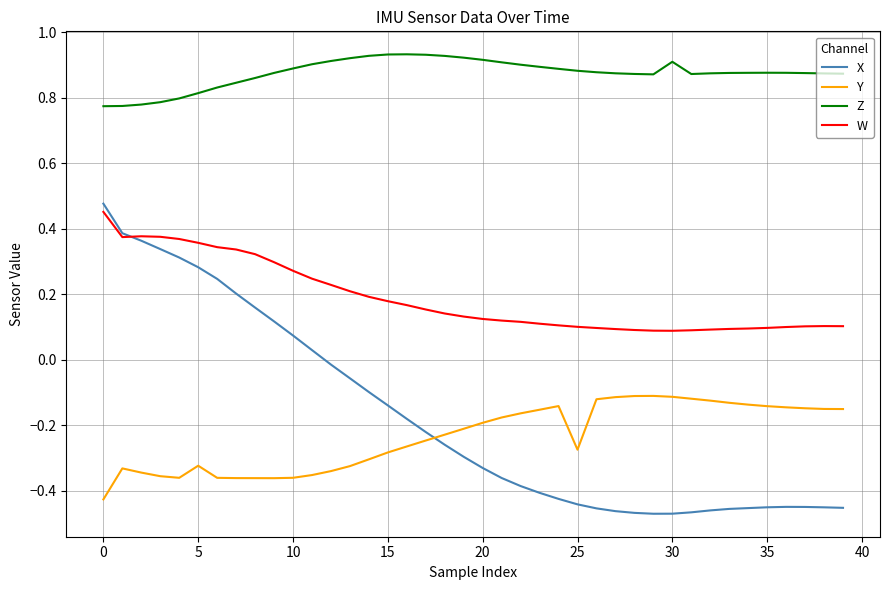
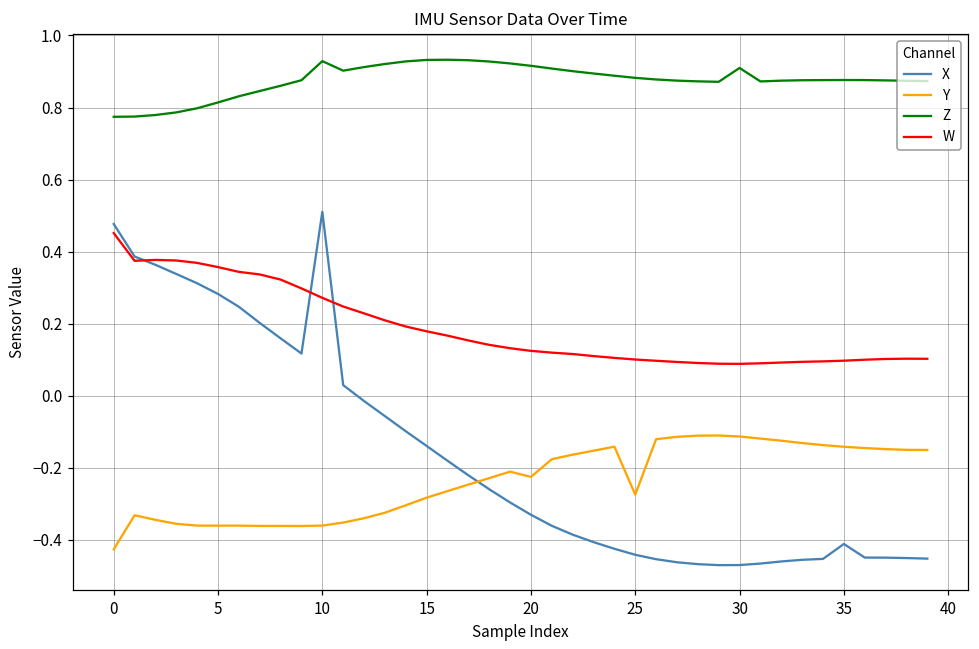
Y, 5: -0.32 -> -0.36
X, 10: 0.07 -> 0.51
Z, 10: 0.89 -> 0.93
Y, 20: -0.19 -> -0.23
X, 35: -0.45 -> -0.41
